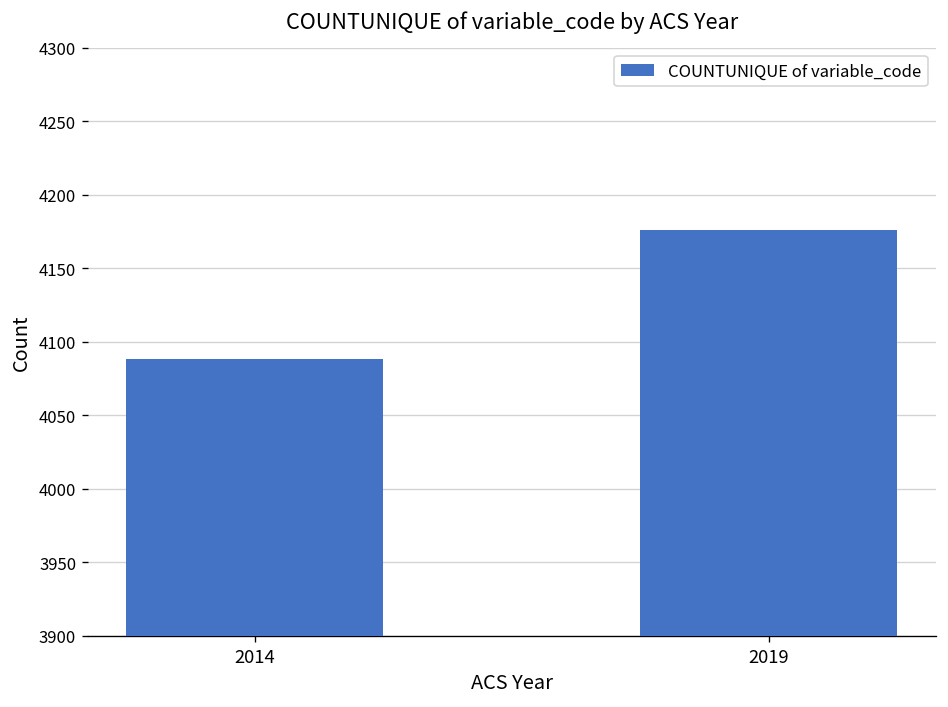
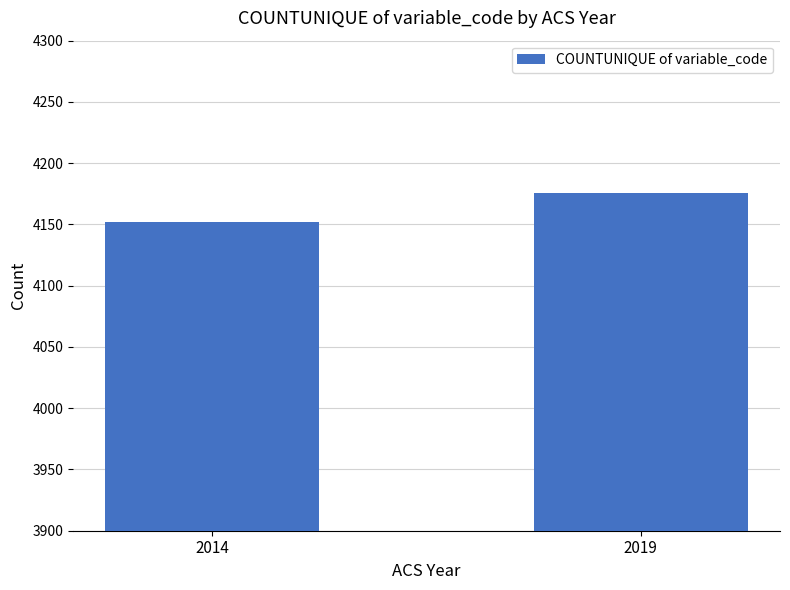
2014: 4088 -> 4152
